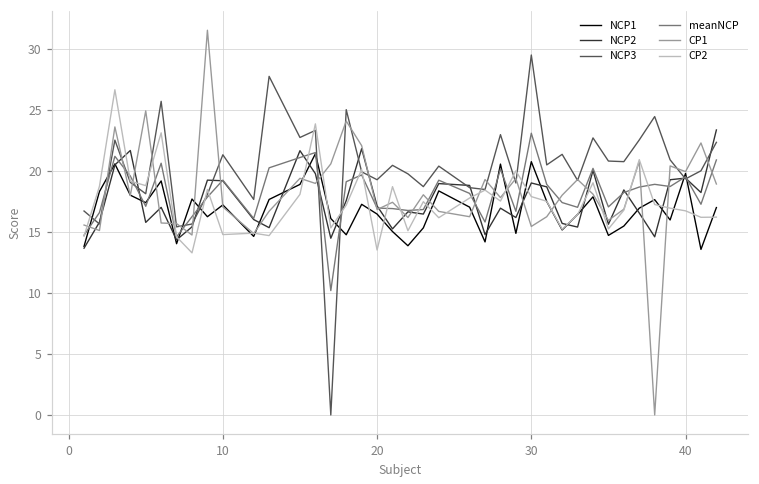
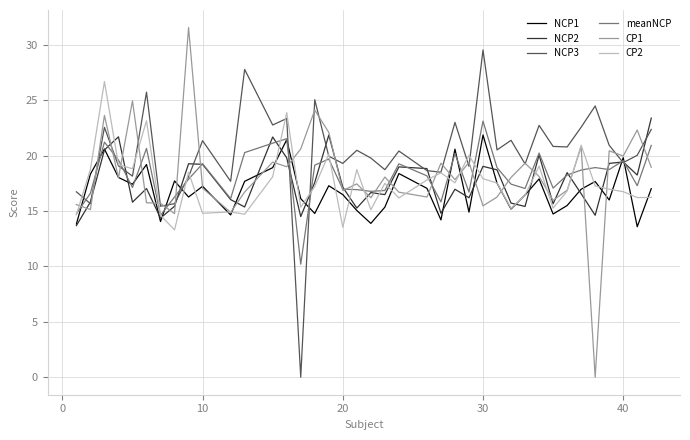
NCP1, 30: 20.8 -> 21.9
